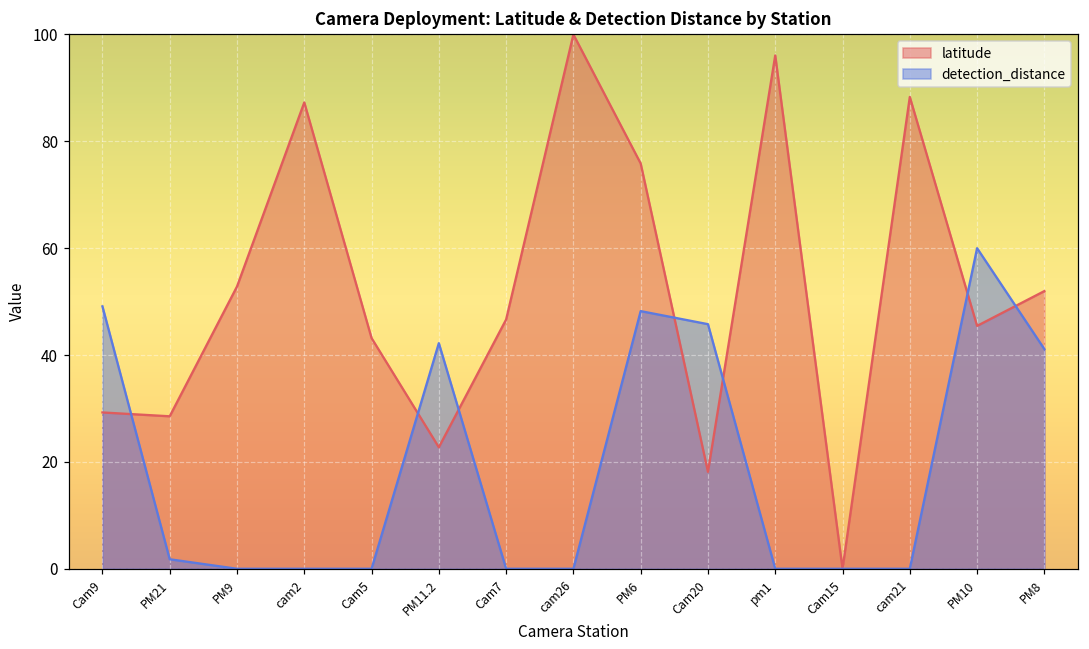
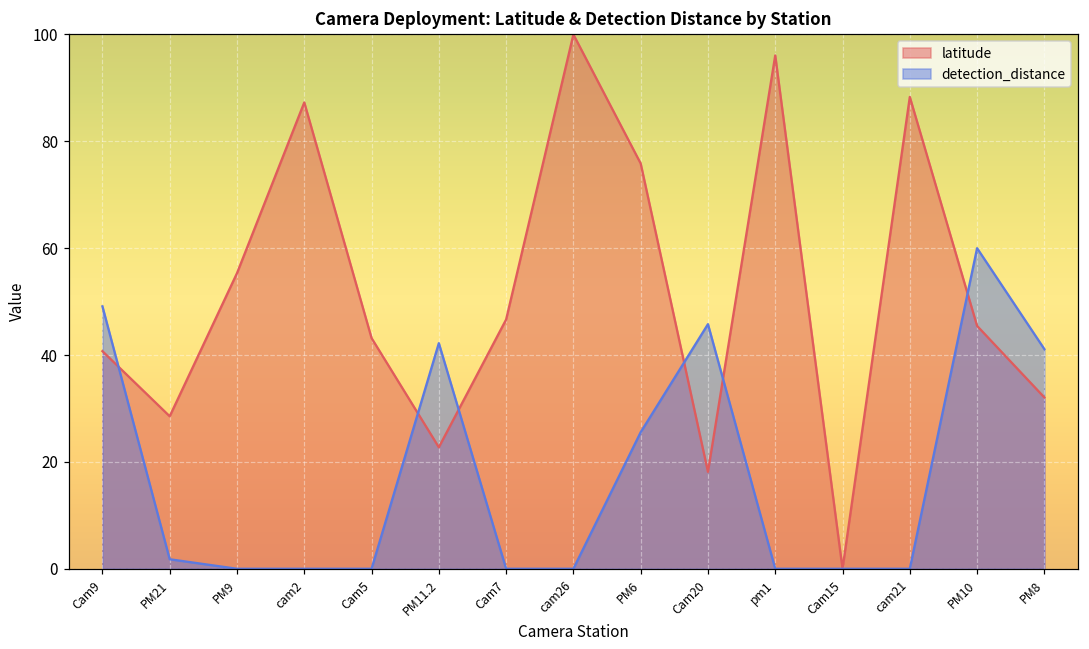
latitude, Cam9: 29 -> 41
latitude, PM9: 53 -> 55
detection_distance, PM6: 48 -> 26
latitude, PM8: 52 -> 32
